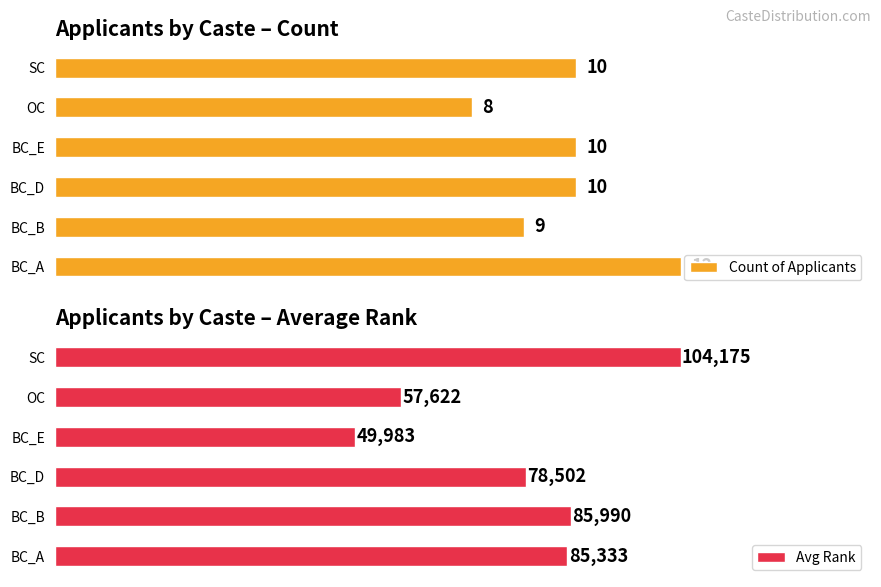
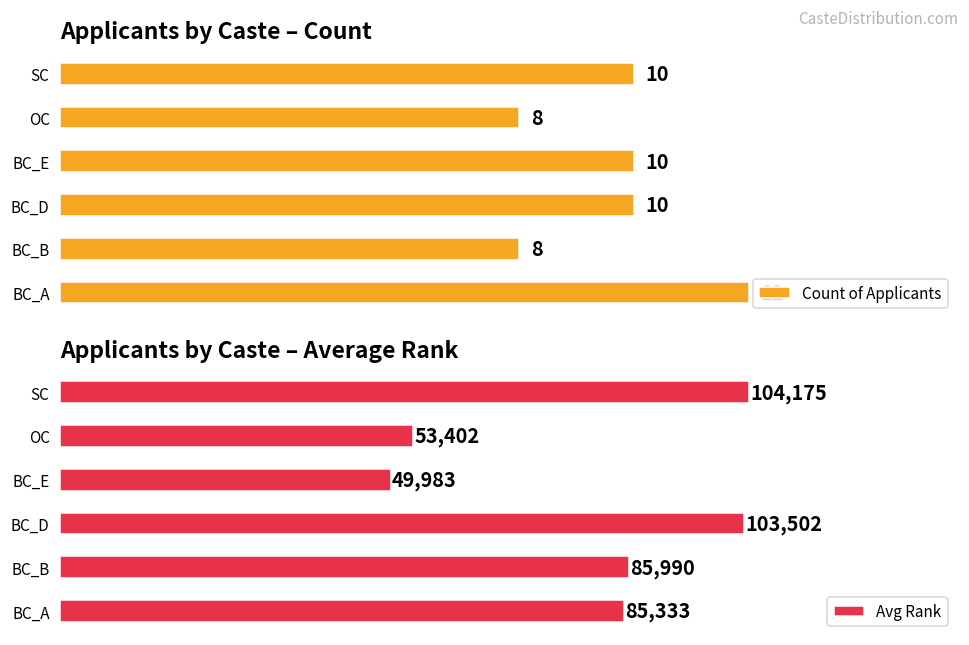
Applicants by Caste – Count, BC_B: 9 -> 8
Applicants by Caste – Average Rank, OC: 57,622 -> 53,402
Applicants by Caste – Average Rank, BC_D: 78,502 -> 103,502
